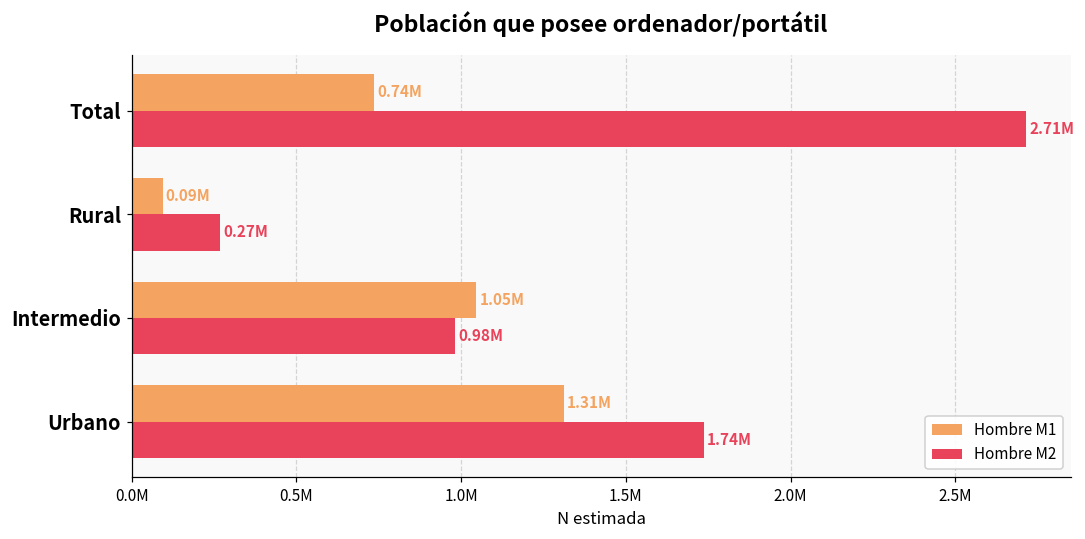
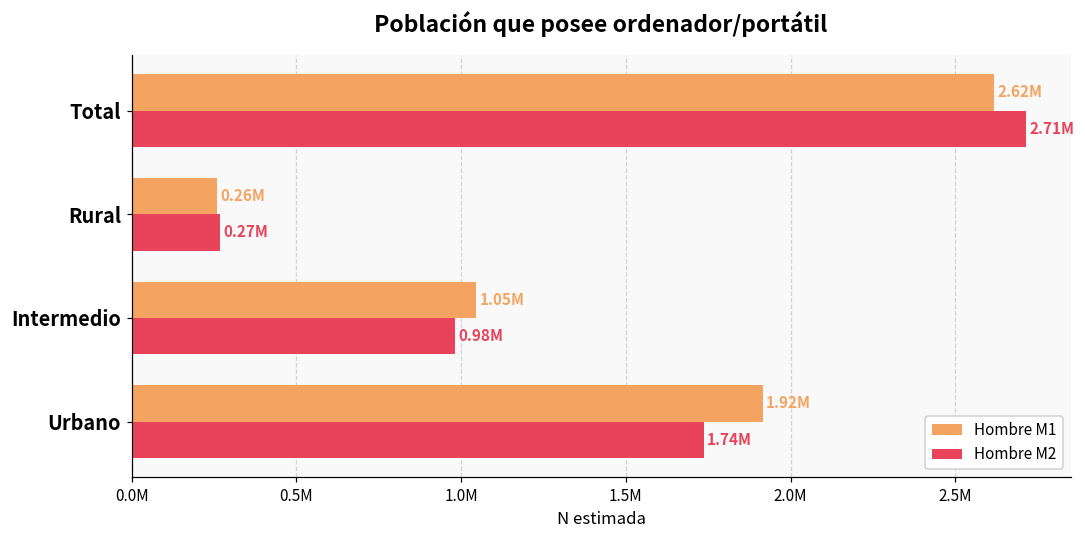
Hombre M1, Total: 0.74M -> 2.62M
Hombre M1, Rural: 0.09M -> 0.26M
Hombre M1, Urbano: 1.31M -> 1.92M
